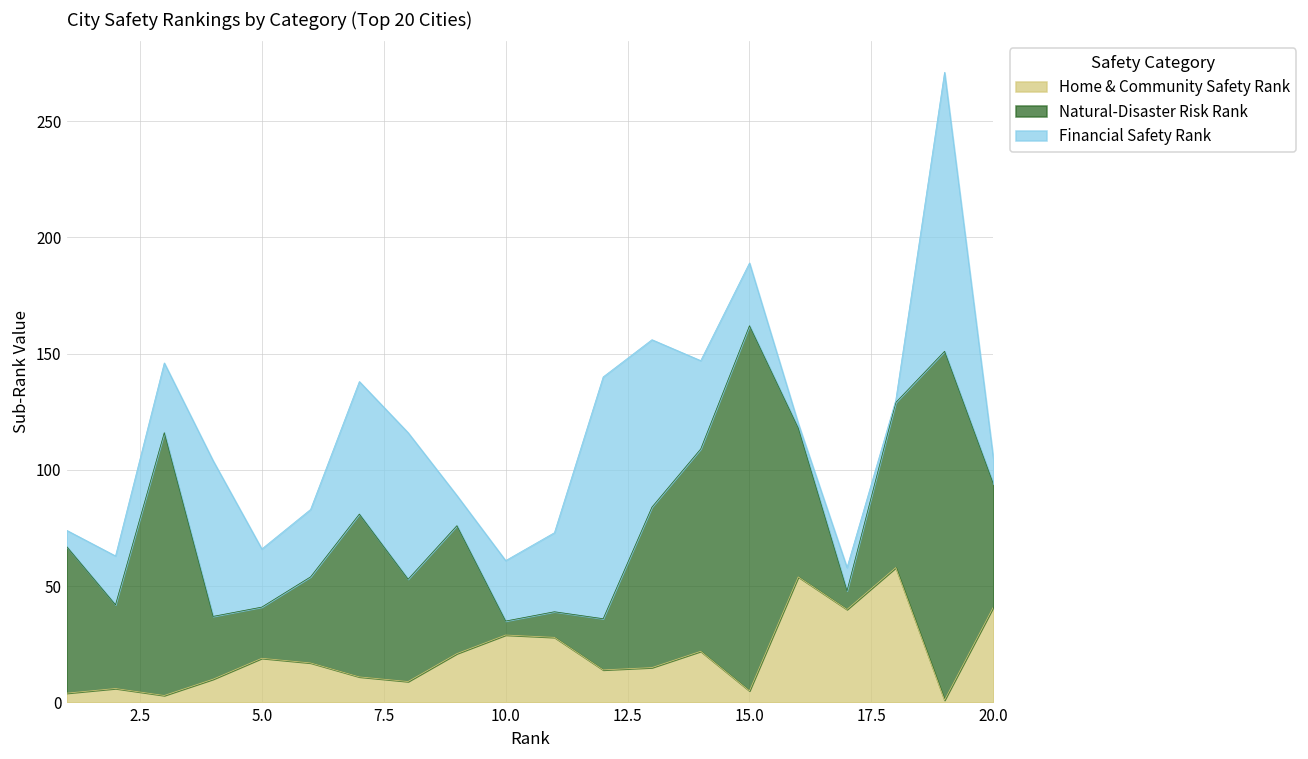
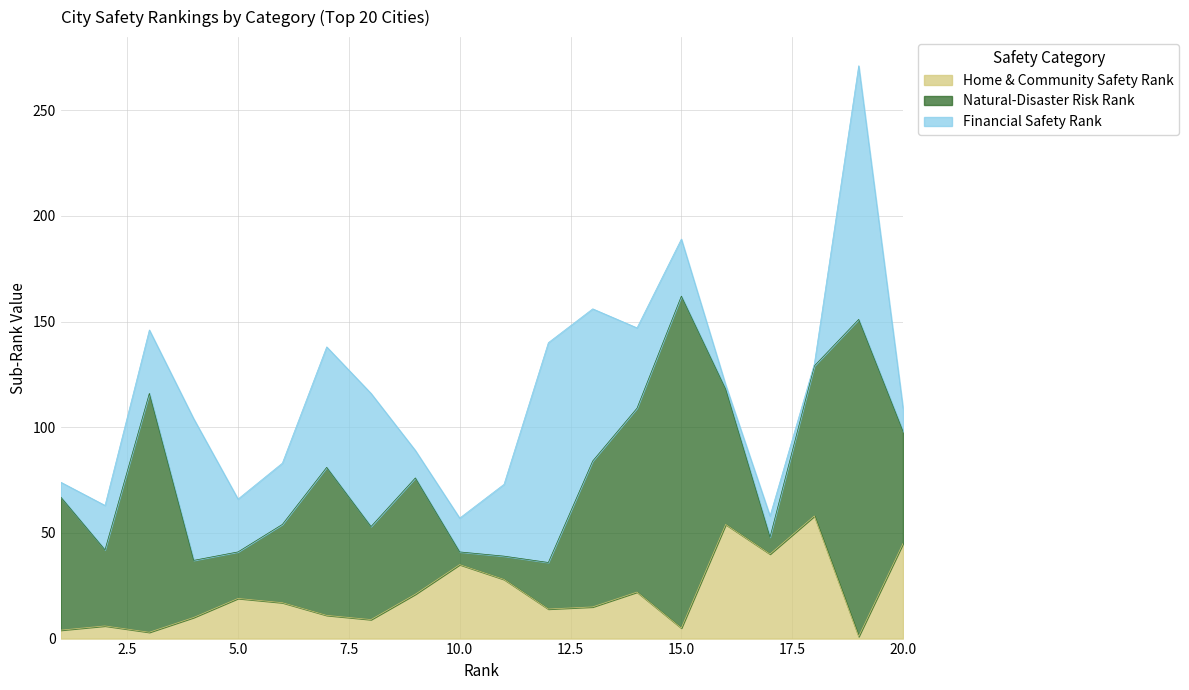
Home & Community Safety Rank, 10.0: 29 -> 35
Financial Safety Rank, 10.0: 26 -> 16
Home & Community Safety Rank, 20.0: 41 -> 45
